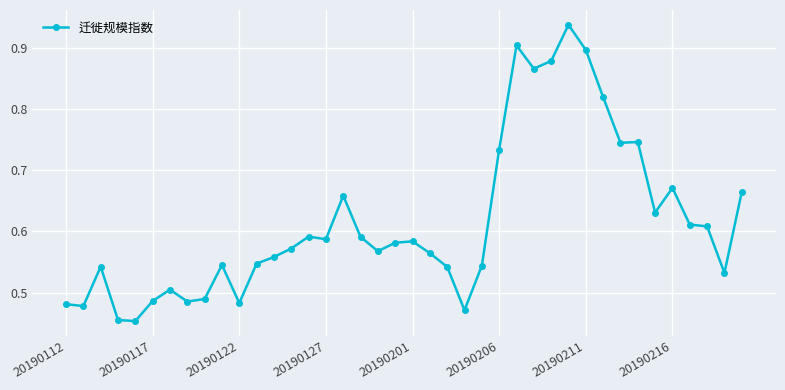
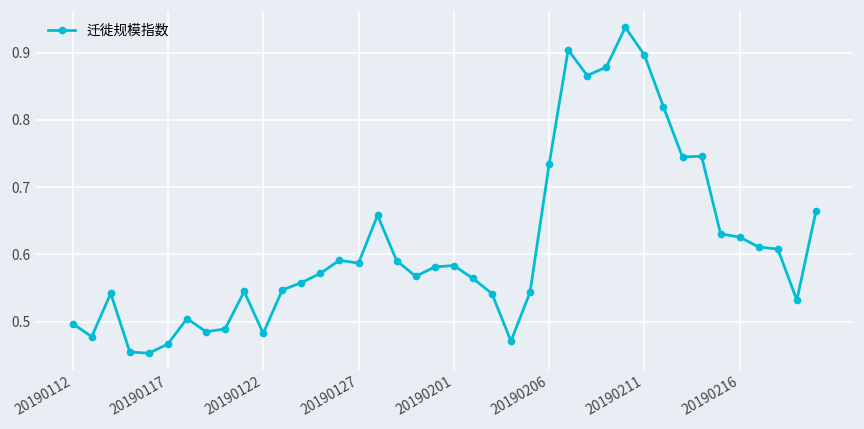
20190112: 0.48 -> 0.50
20190117: 0.49 -> 0.47
20190216: 0.67 -> 0.63
